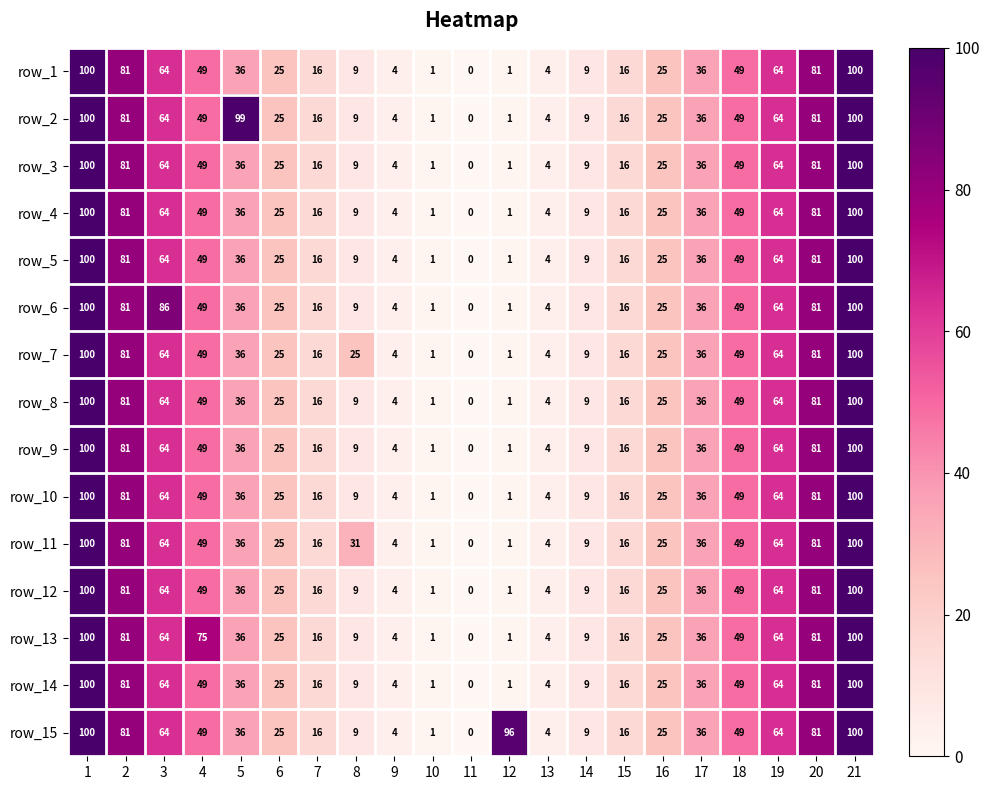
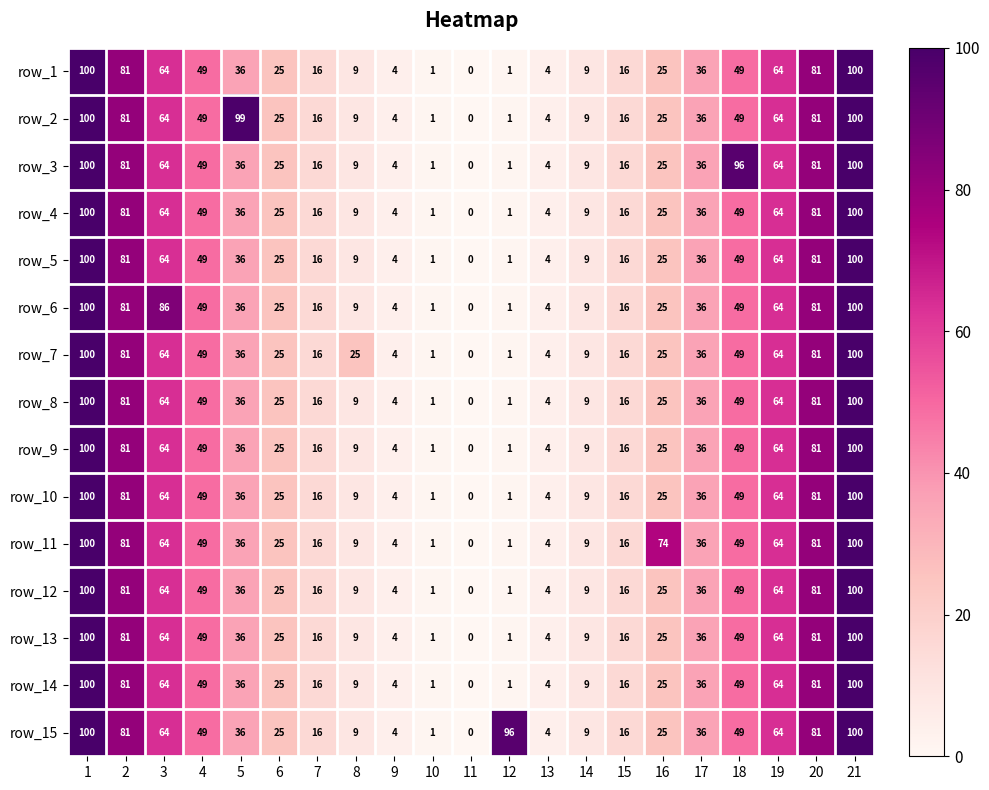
row_3, 18: 49 -> 96
row_11, 8: 31 -> 9
row_11, 16: 25 -> 74
row_13, 4: 75 -> 49
